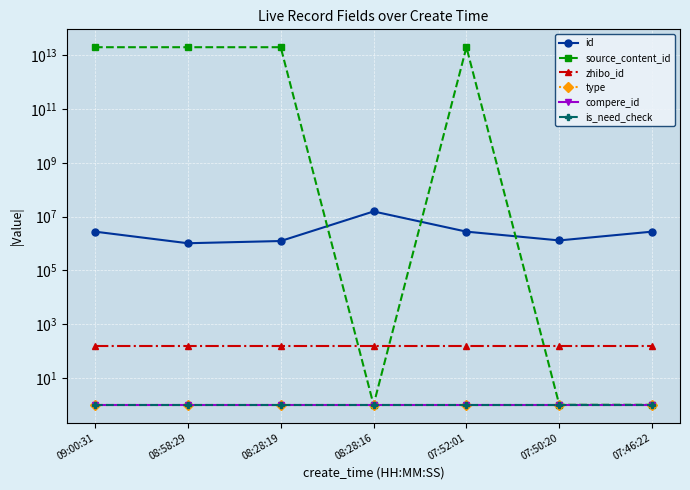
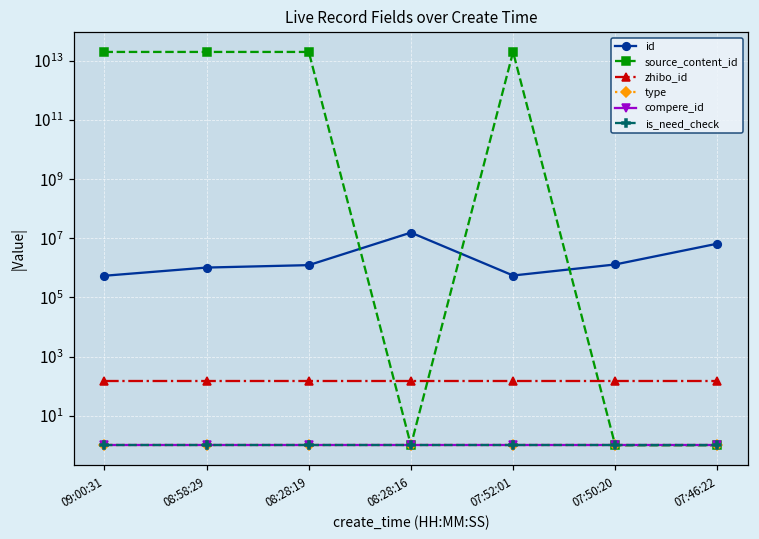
id, 09:00:31: 3000000 -> 500000
id, 07:52:01: 3000000 -> 600000
id, 07:46:22: 3000000 -> 7000000
